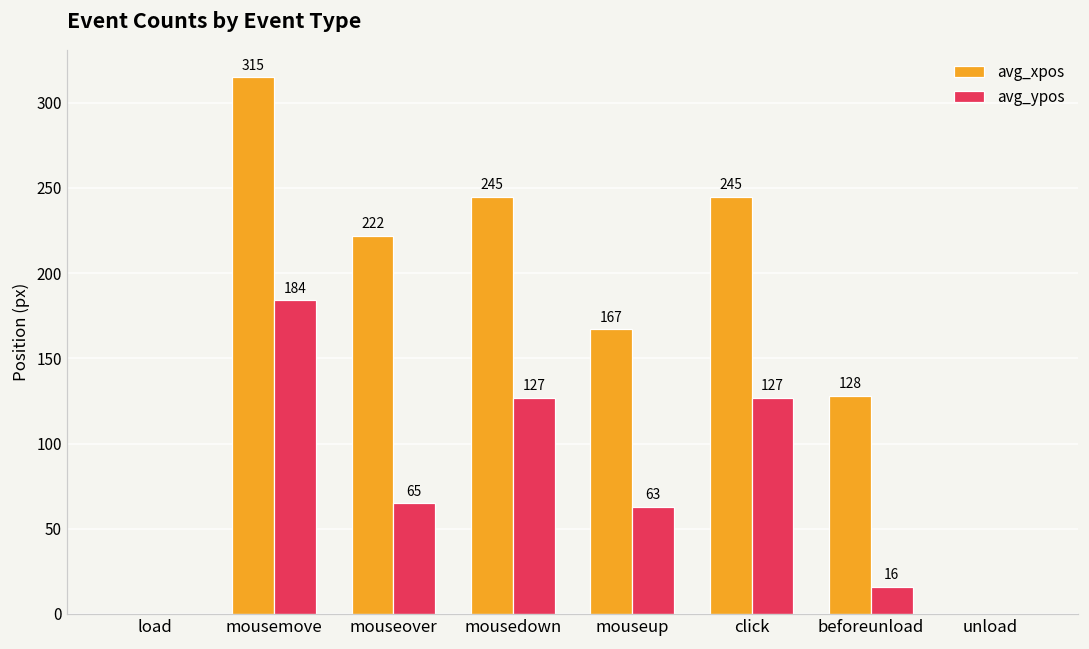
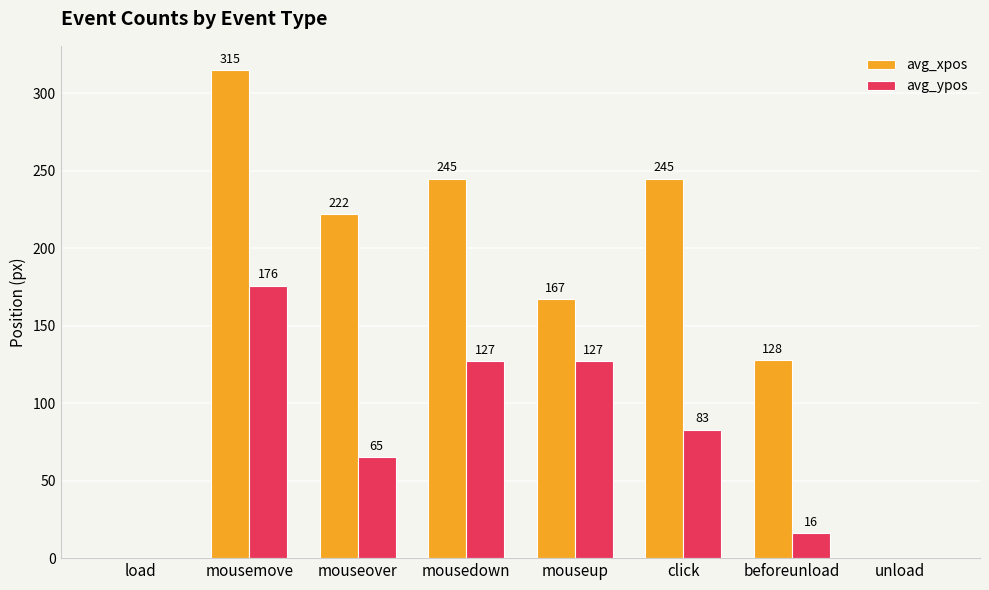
avg_ypos, mousemove: 184 -> 176
avg_ypos, mouseup: 63 -> 127
avg_ypos, click: 127 -> 83
